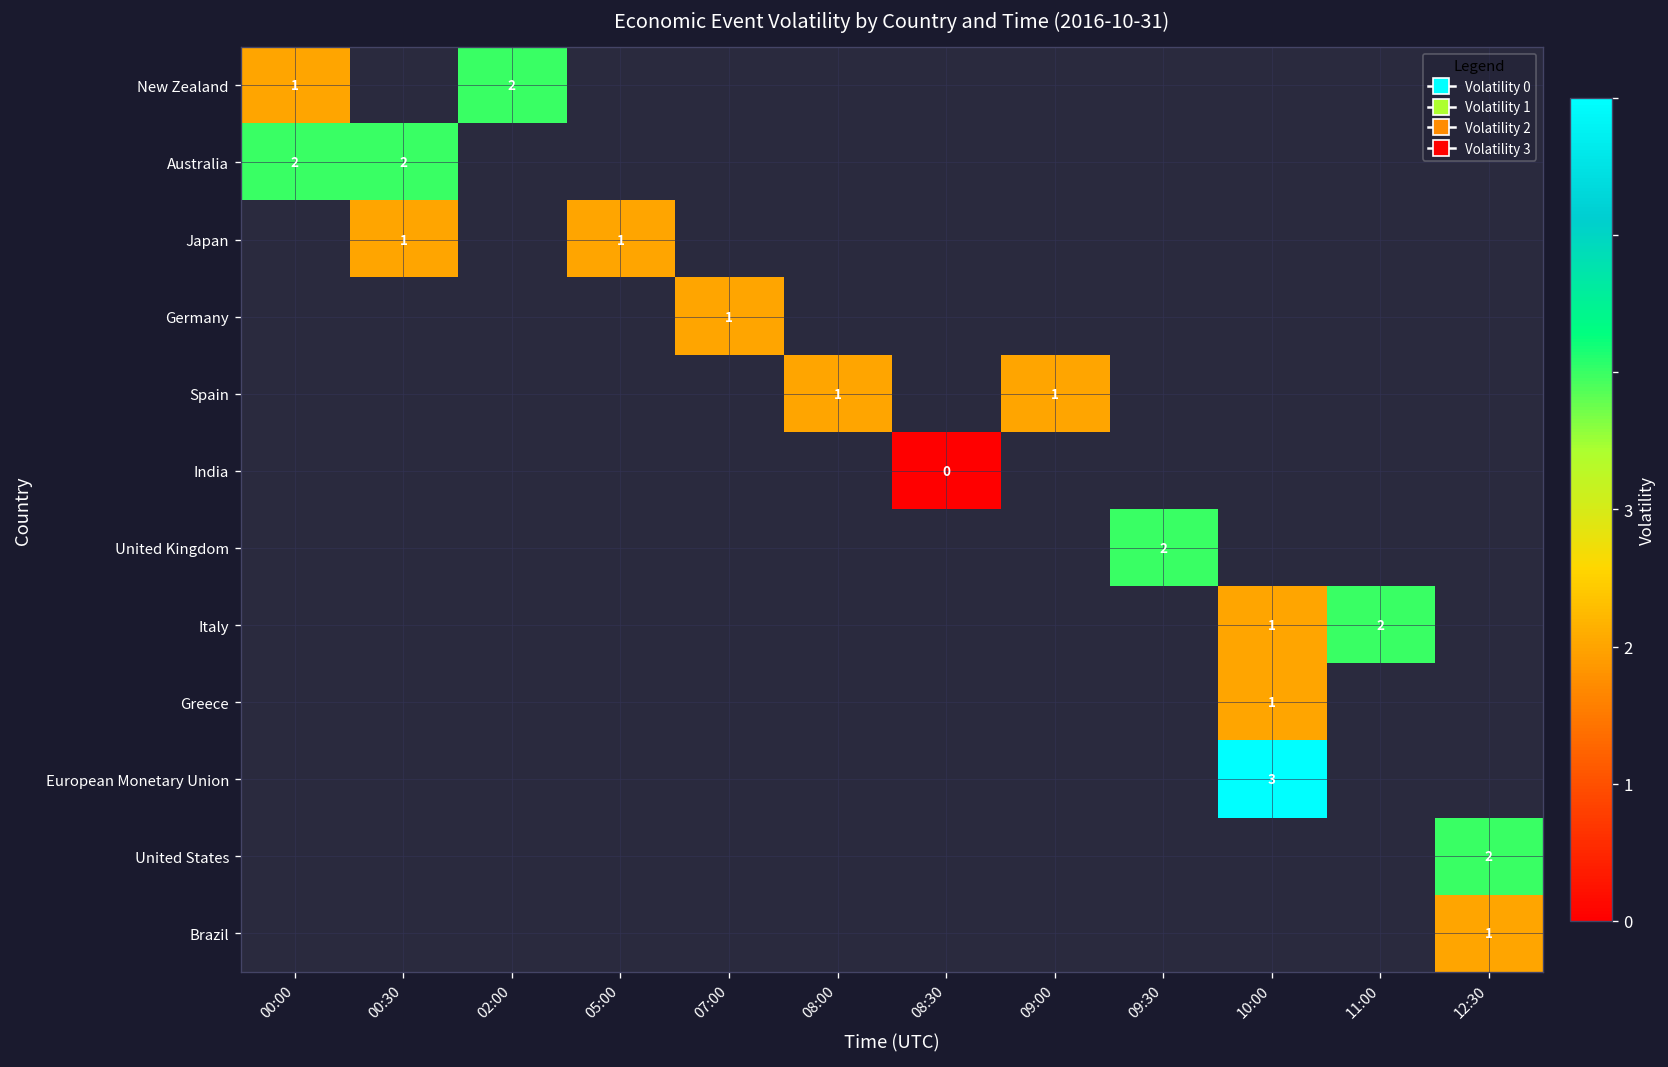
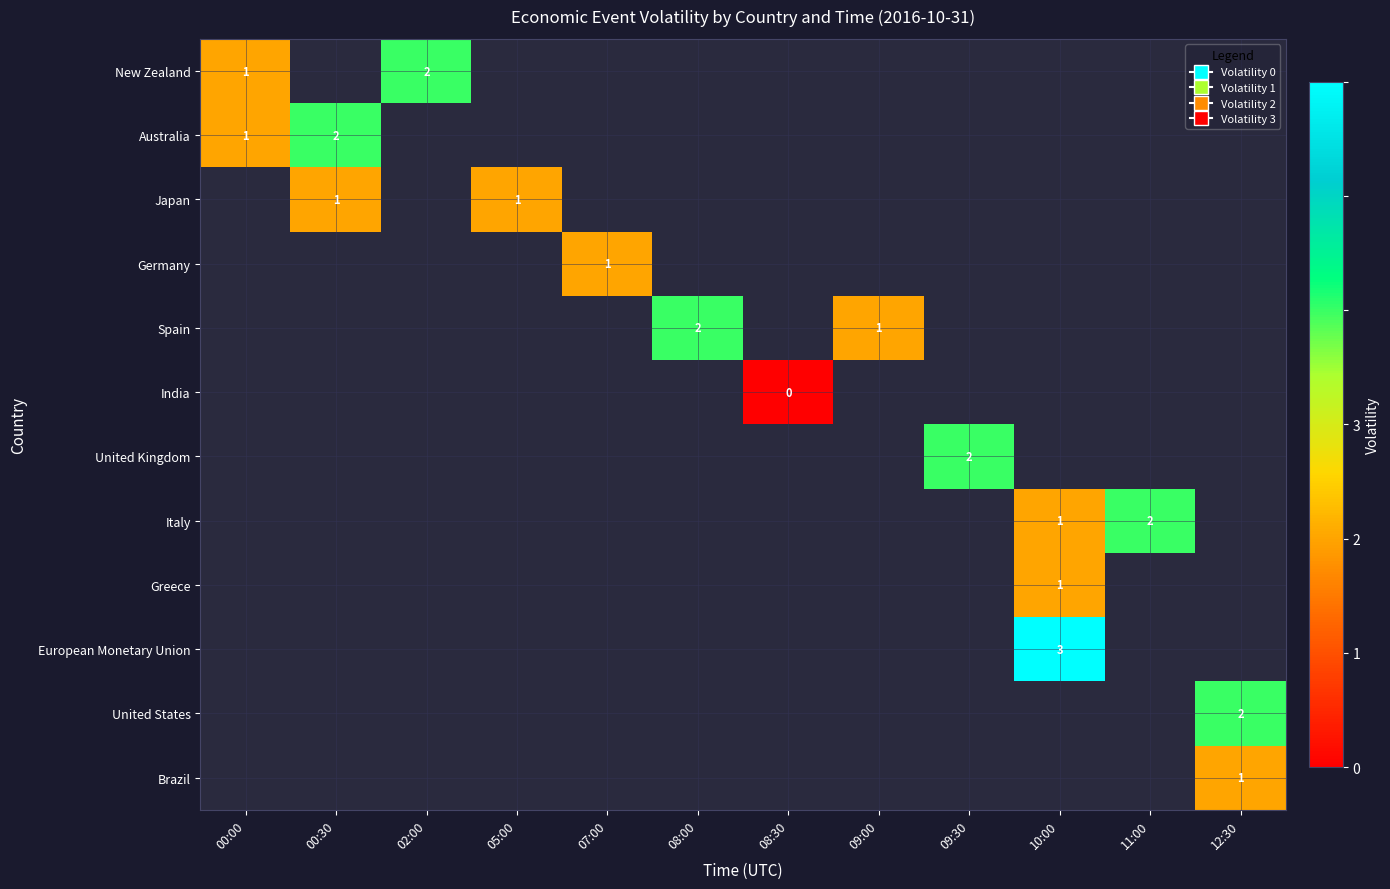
Australia, 00:00: 2 -> 1
Spain, 08:00: 1 -> 2
